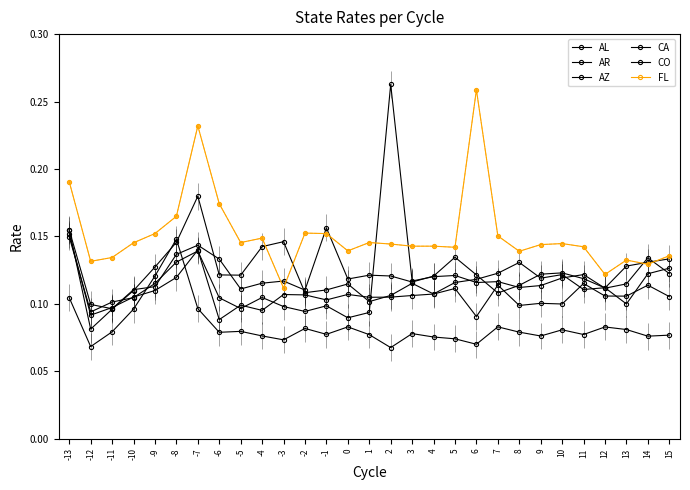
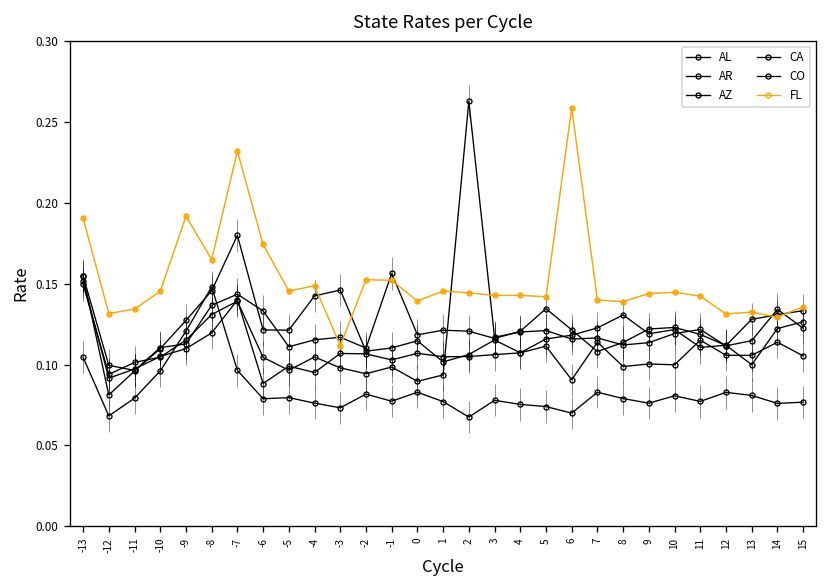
FL, -9: 0.152 -> 0.192
FL, 7: 0.150 -> 0.140
FL, 12: 0.122 -> 0.131
